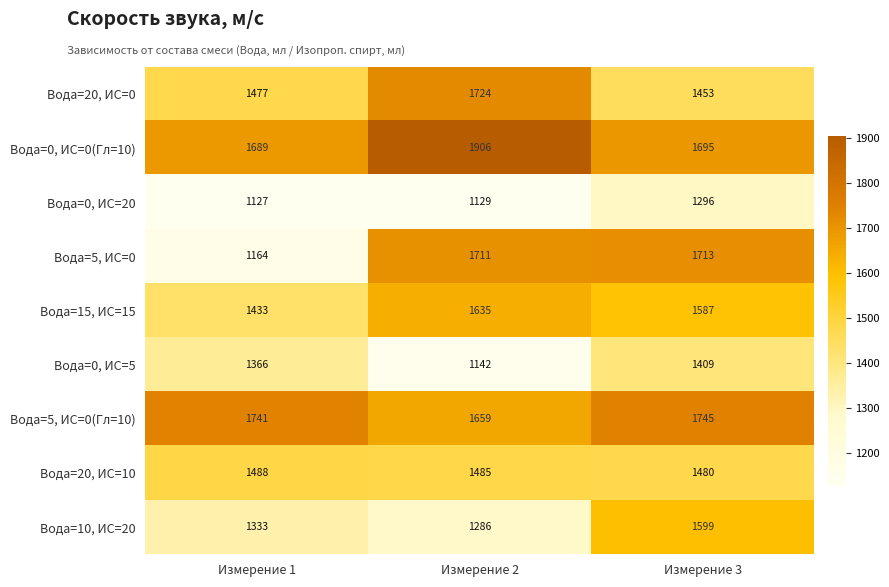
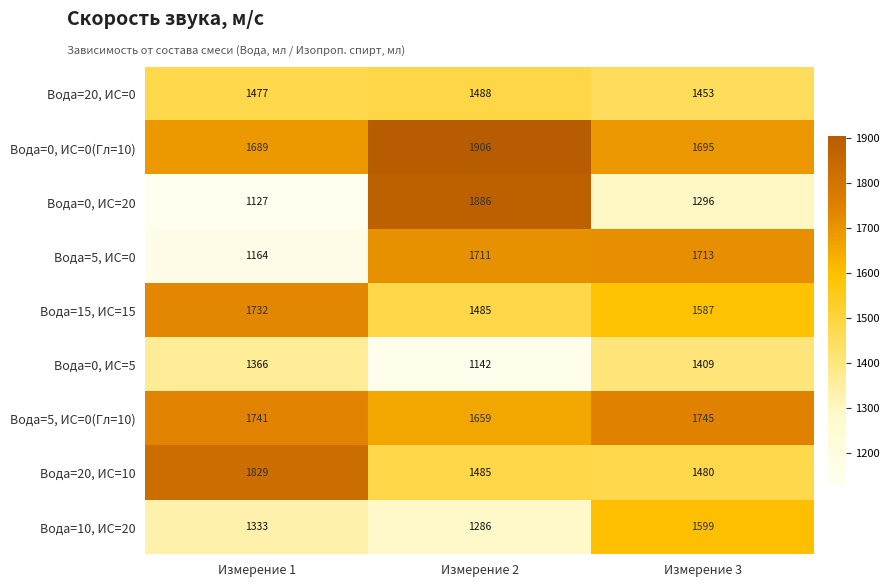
Вода=20, ИС=0, Измерение 2: 1724 -> 1488
Вода=0, ИС=20, Измерение 2: 1129 -> 1886
Вода=15, ИС=15, Измерение 1: 1433 -> 1732
Вода=15, ИС=15, Измерение 2: 1635 -> 1485
Вода=20, ИС=10, Измерение 1: 1488 -> 1829
